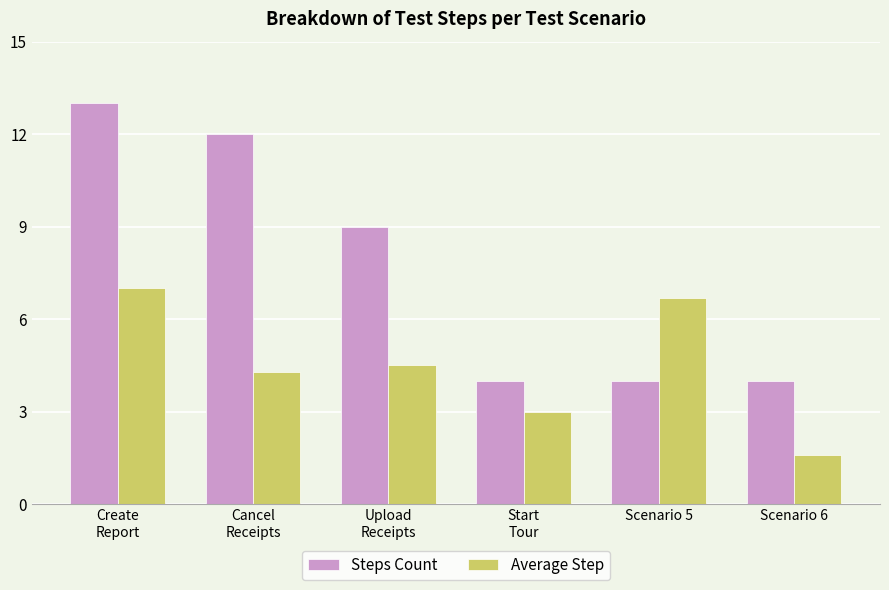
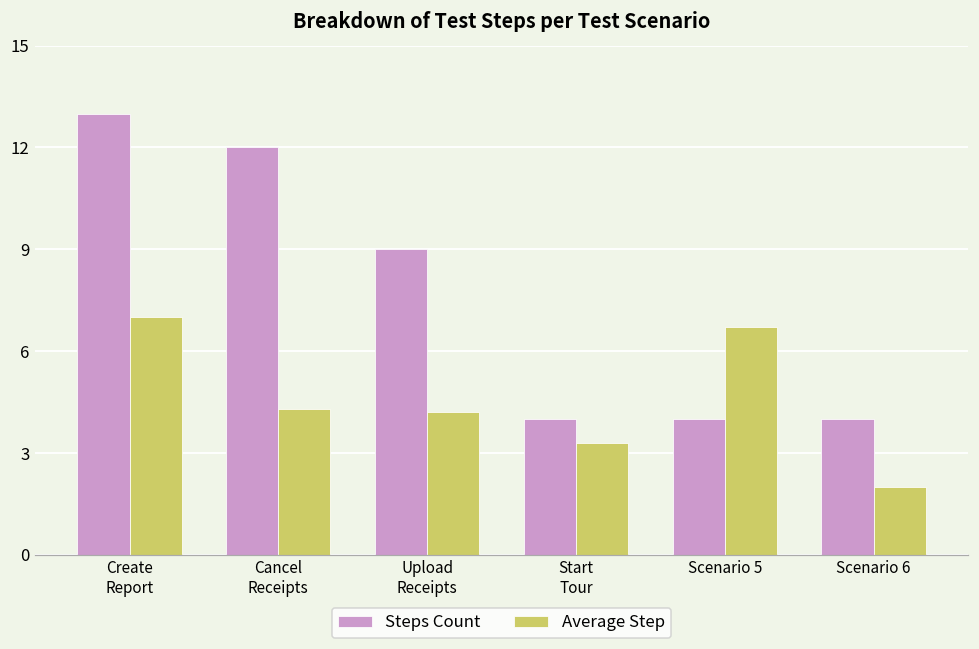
Average Step, Upload Receipts: 4.5 -> 4.2
Average Step, Start Tour: 3.0 -> 3.3
Average Step, Scenario 6: 1.6 -> 2.0
